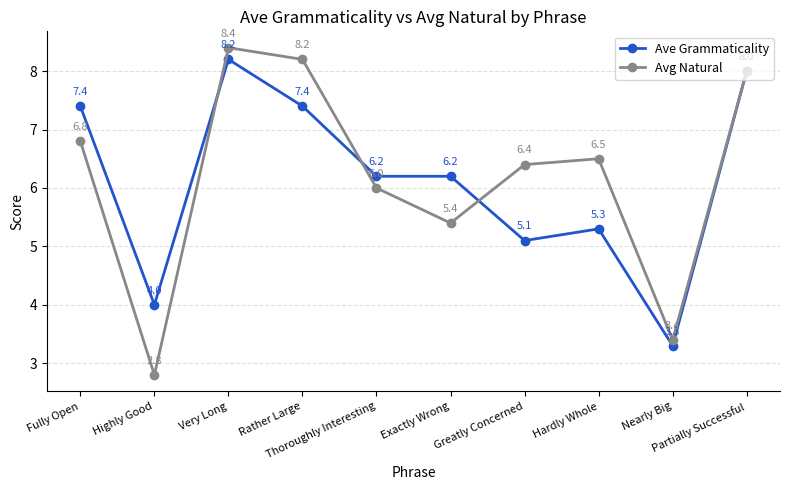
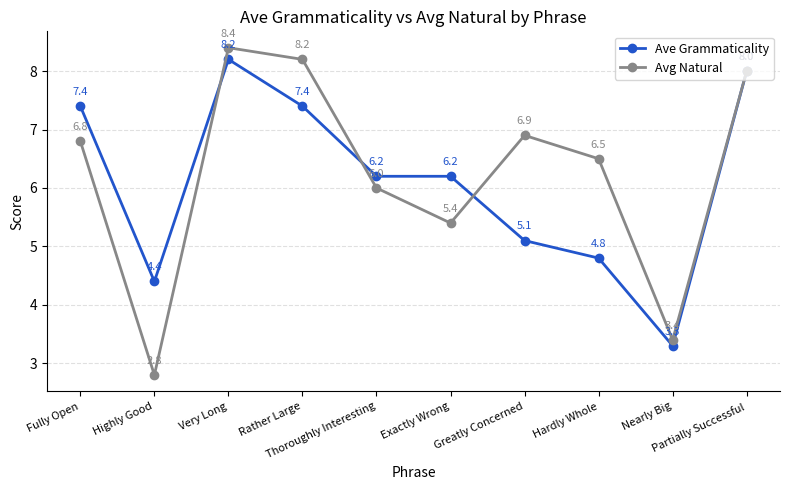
Ave Grammaticality, Highly Good: 4.0 -> 4.4
Avg Natural, Greatly Concerned: 6.4 -> 6.9
Ave Grammaticality, Hardly Whole: 5.3 -> 4.8
